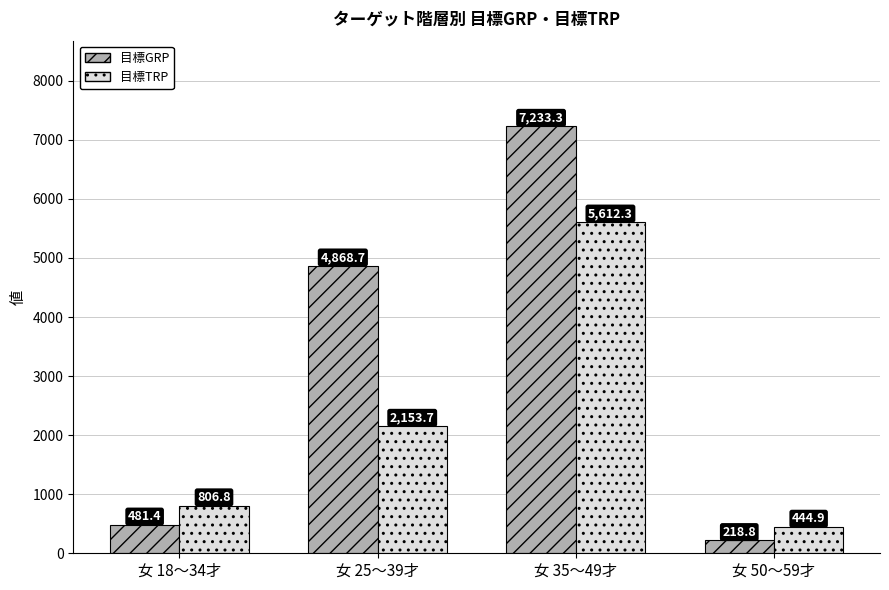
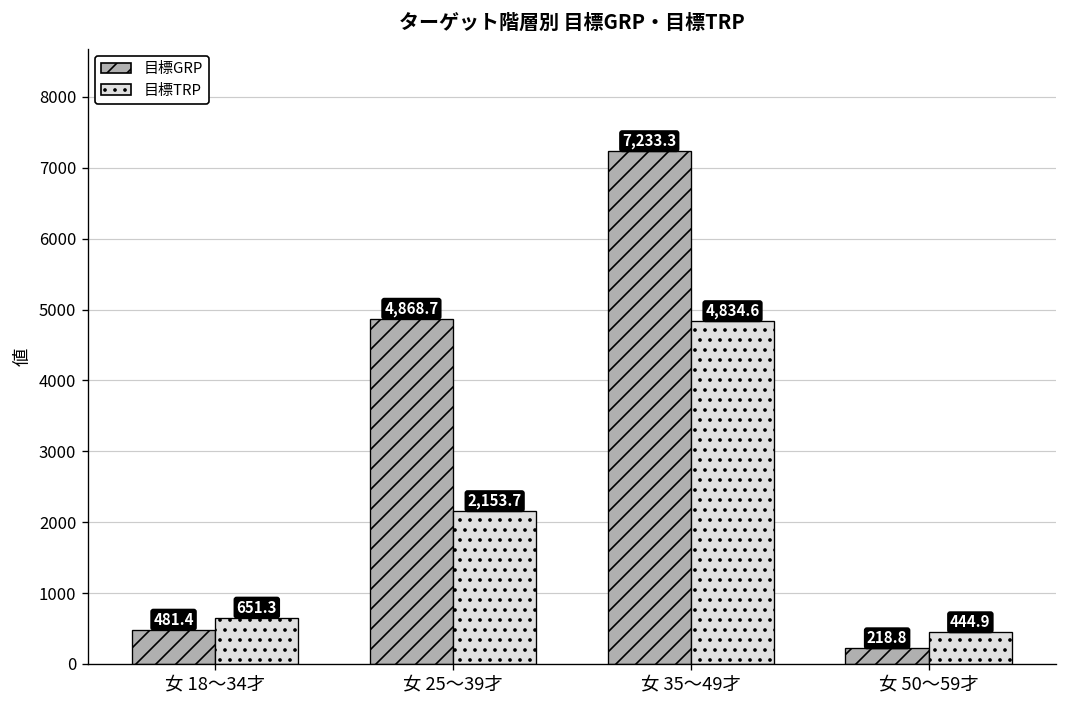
目標TRP, 女 18～34才: 806.8 -> 651.3
目標TRP, 女 35～49才: 5,612.3 -> 4,834.6
